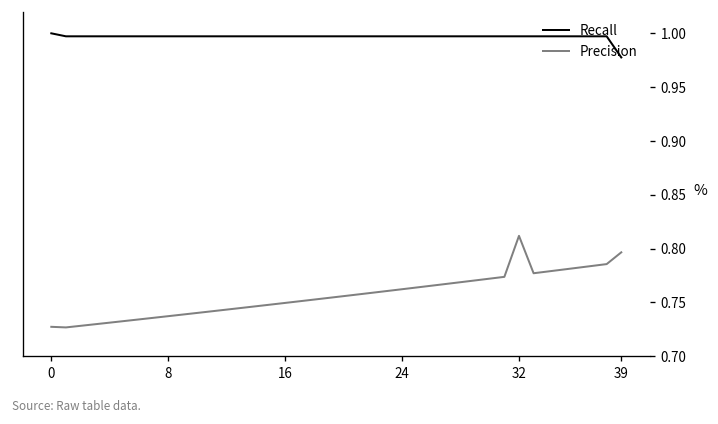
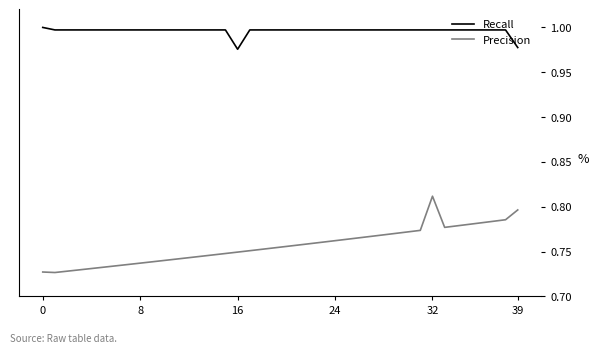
Recall, 16: 1.00 -> 0.98
